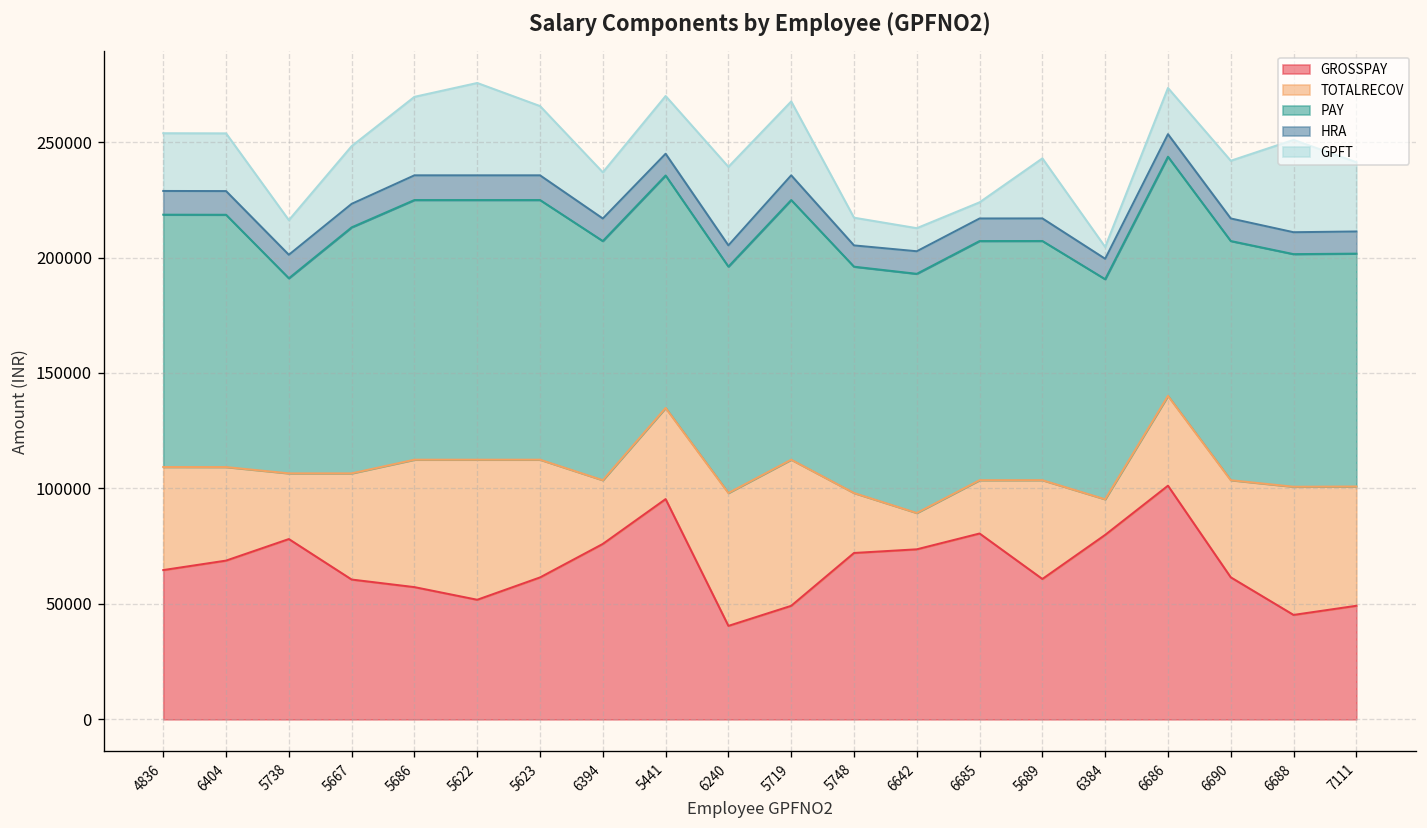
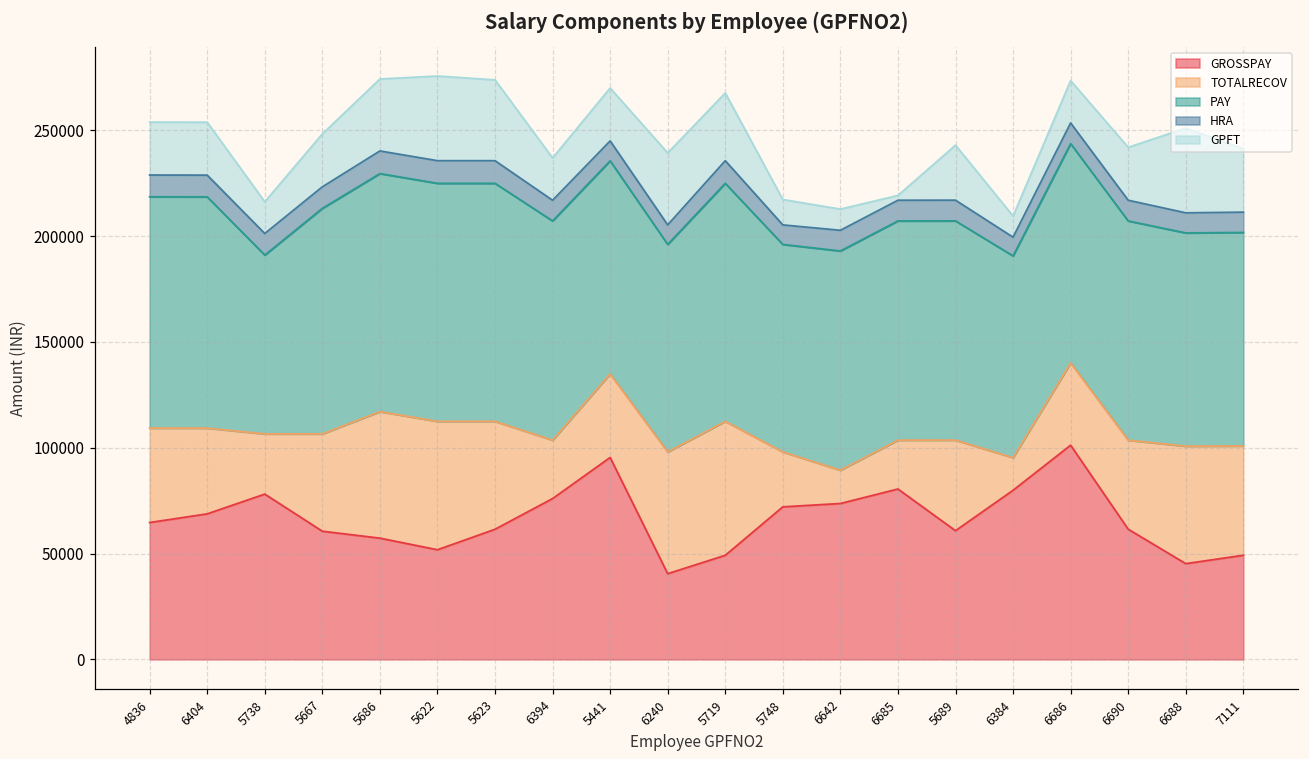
TOTALRECOV, 5686: 55000 -> 60000
GPFT, 5623: 30000 -> 38000
GPFT, 6685: 7000 -> 2000
GPFT, 6384: 5000 -> 10000
